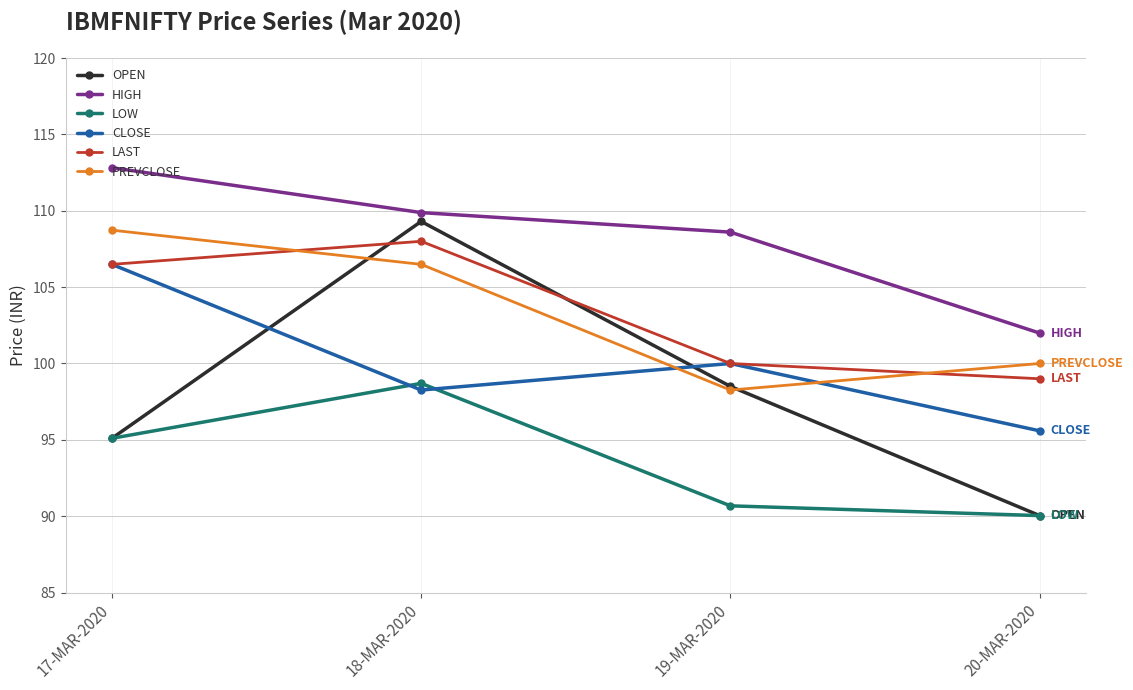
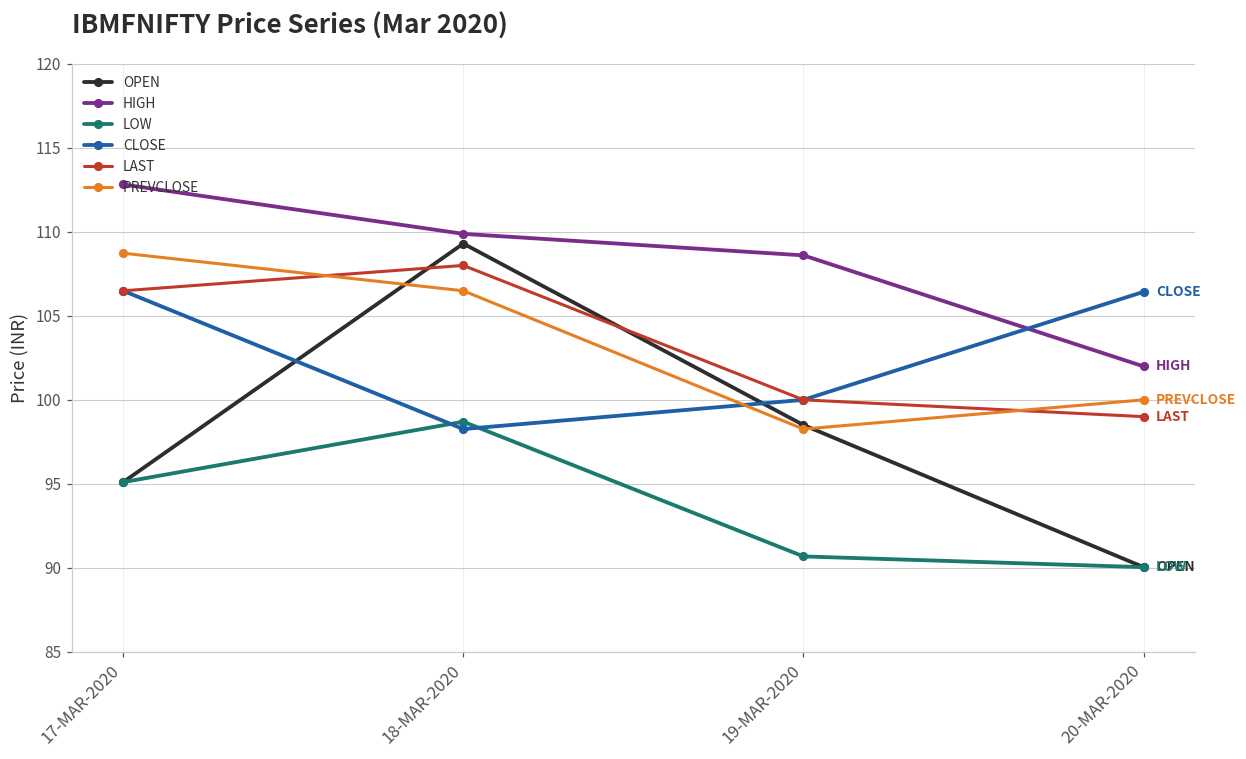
CLOSE, 20-MAR-2020: 95.6 -> 106.4
